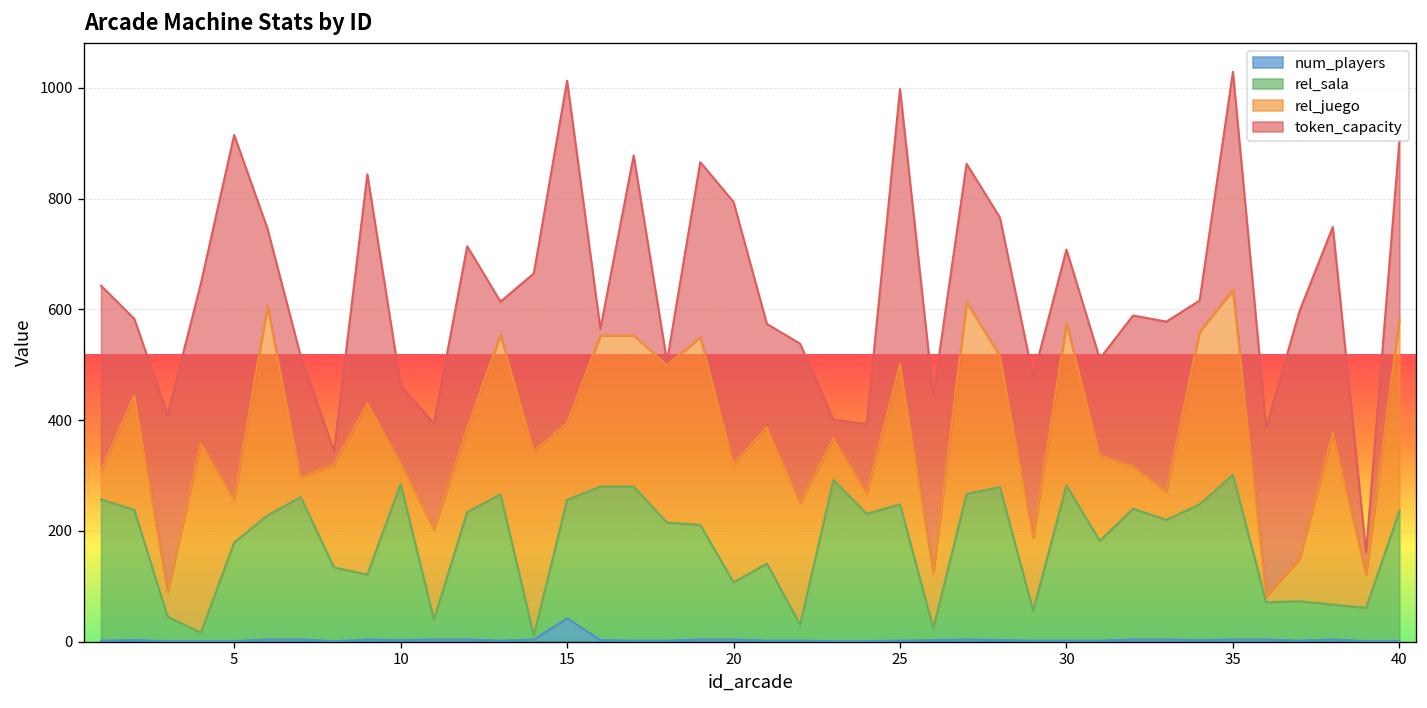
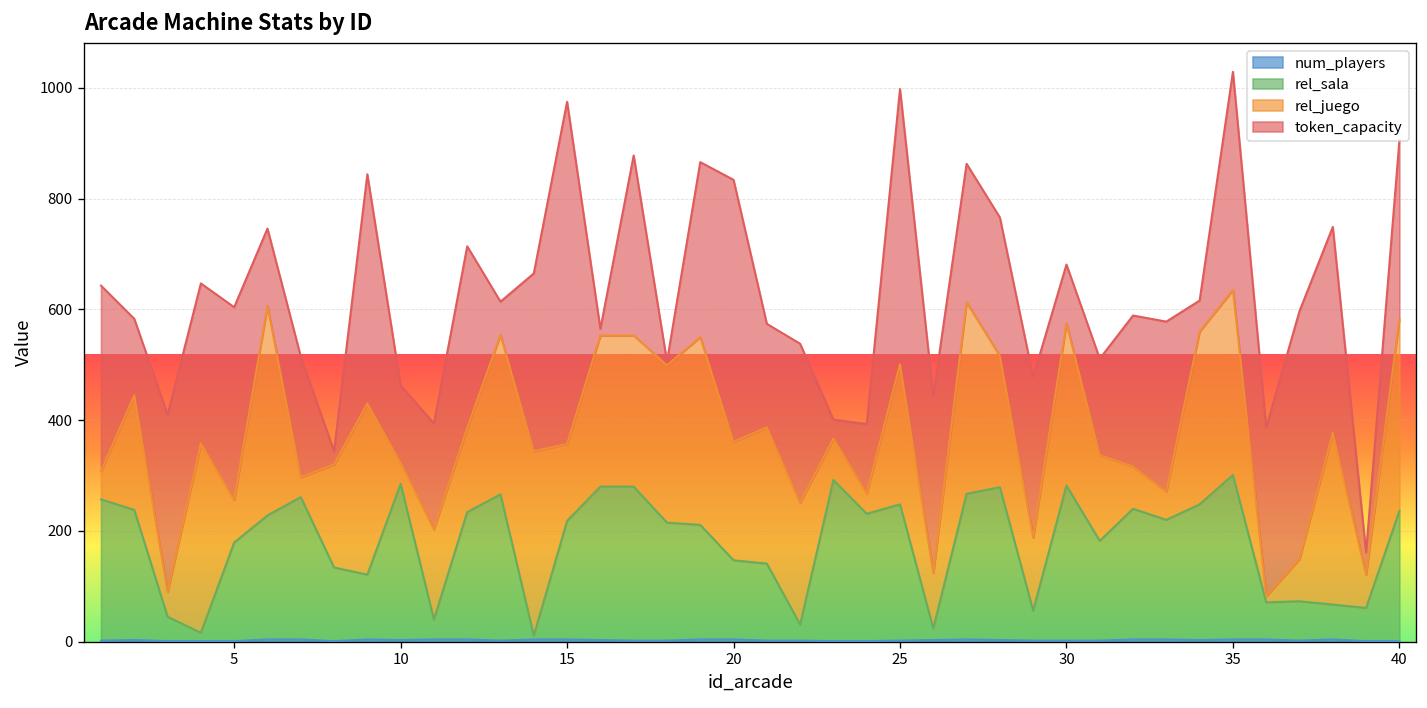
token_capacity, 5: 660 -> 350
num_players, 15: 40 -> 0
rel_sala, 20: 100 -> 140
token_capacity, 30: 130 -> 110
